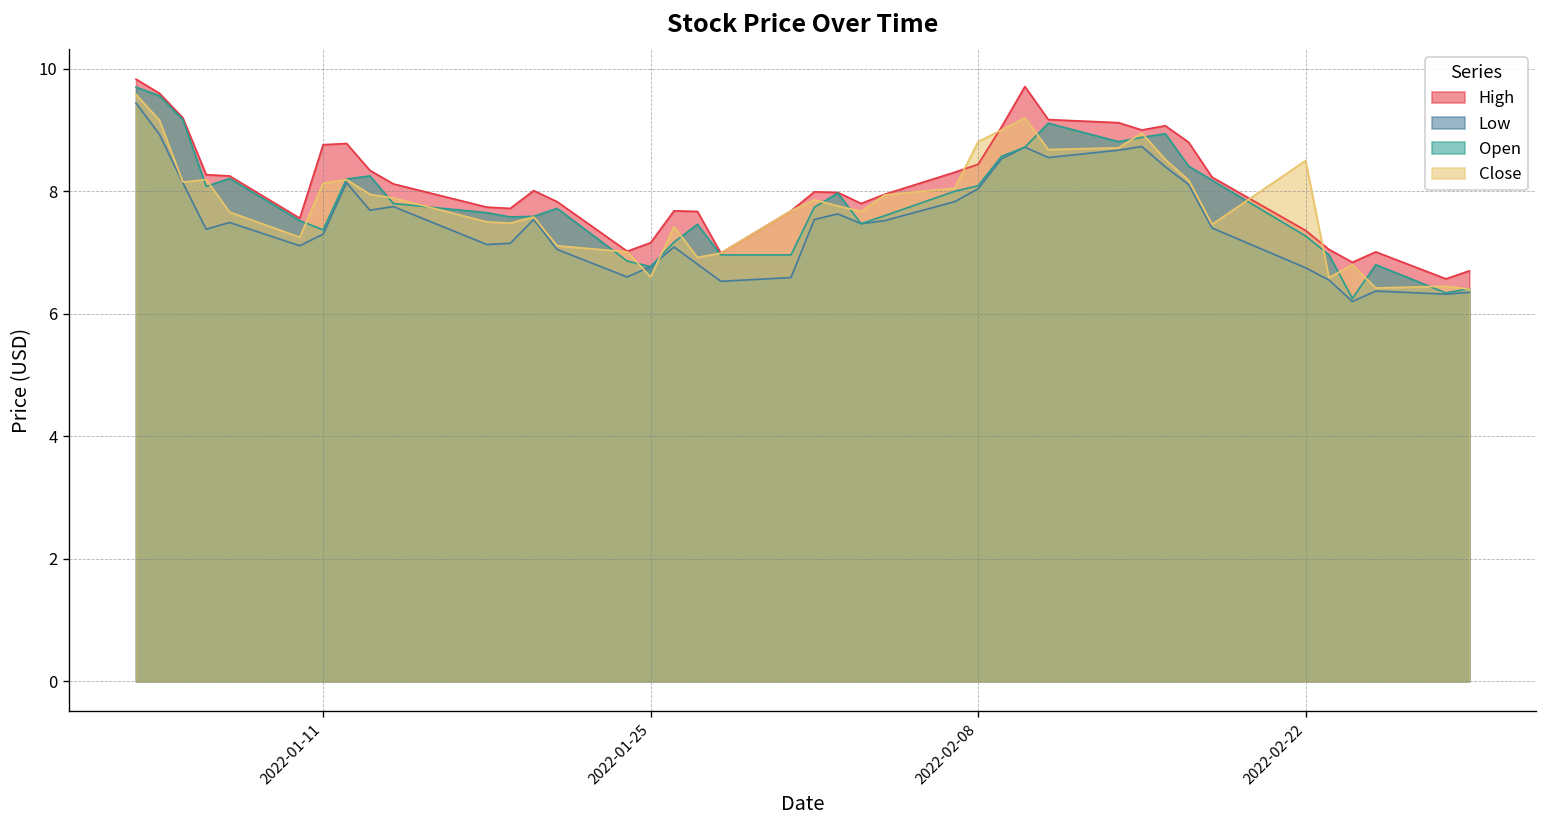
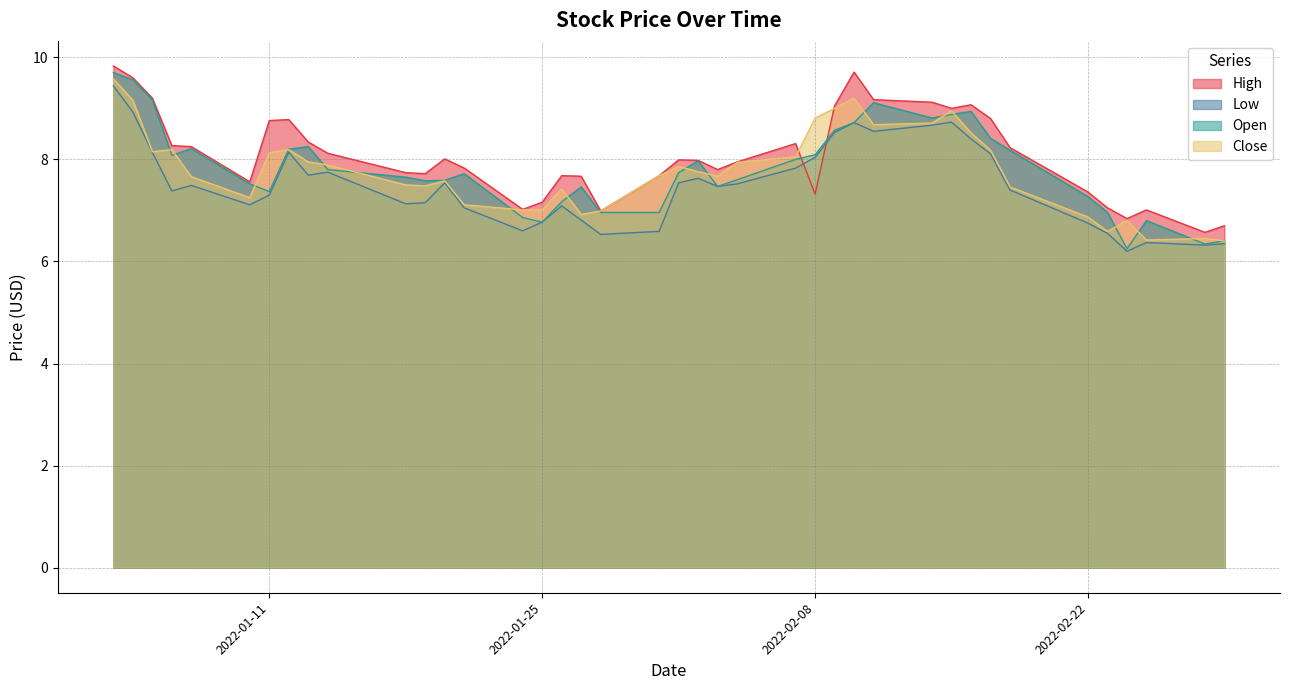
Close, 2022-01-25: 6.6 -> 7.0
High, 2022-02-08: 8.4 -> 7.3
Close, 2022-02-22: 8.5 -> 6.9
